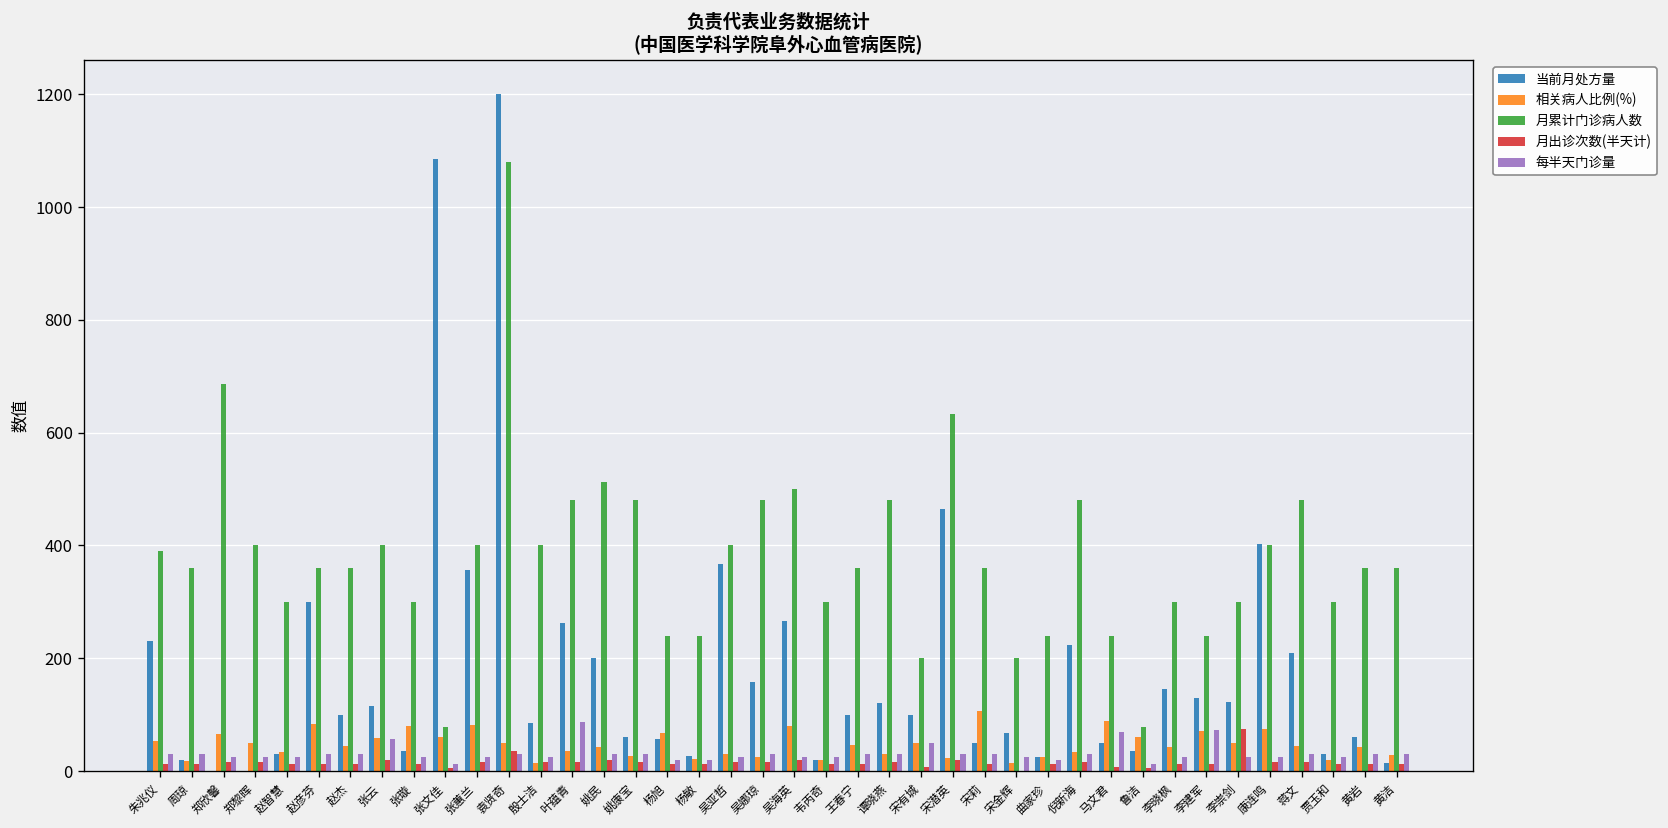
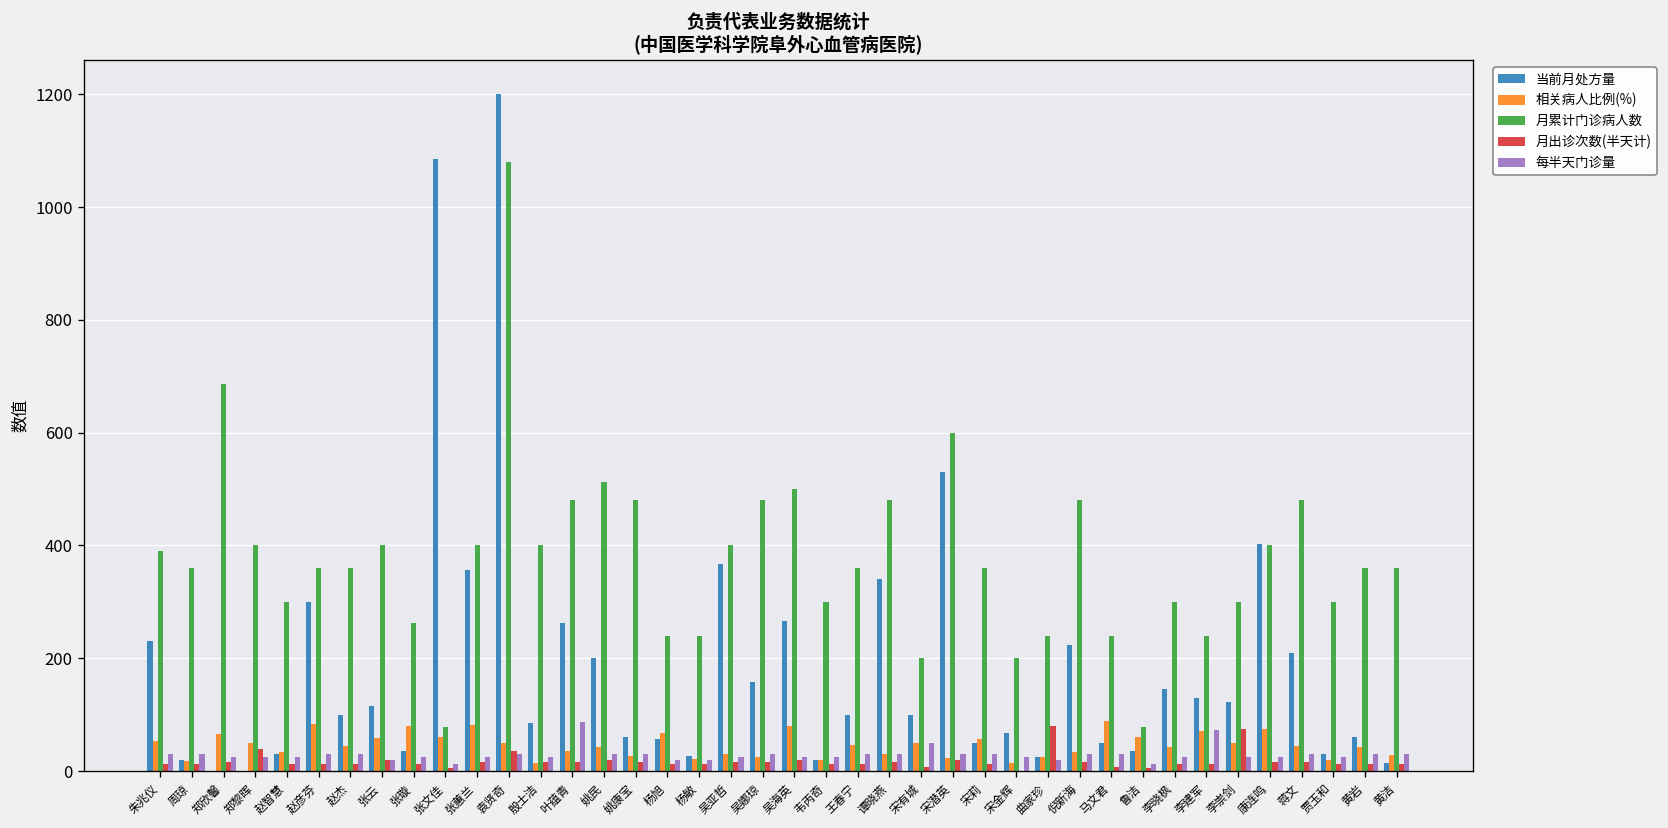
月出诊次数(半天计), 郑黎晖: 20 -> 40
每半天门诊量, 张云: 60 -> 20
月累计门诊病人数, 张璇: 300 -> 260
当前月处方量, 谭晓燕: 120 -> 340
当前月处方量, 宋潜英: 470 -> 530
月累计门诊病人数, 宋潜英: 630 -> 600
相关病人比例(%), 宋莉: 110 -> 60
月出诊次数(半天计), 曲家珍: 10 -> 80
每半天门诊量, 马文君: 70 -> 30
